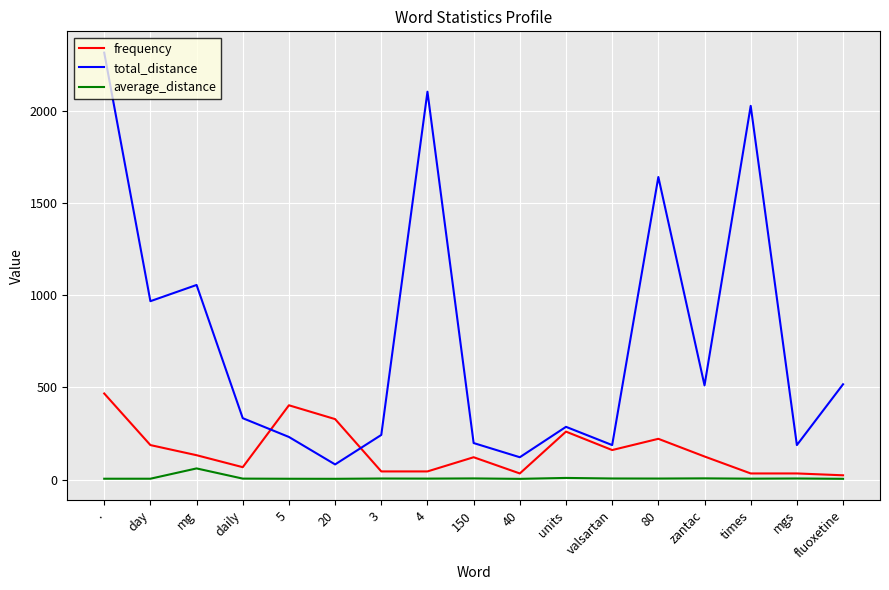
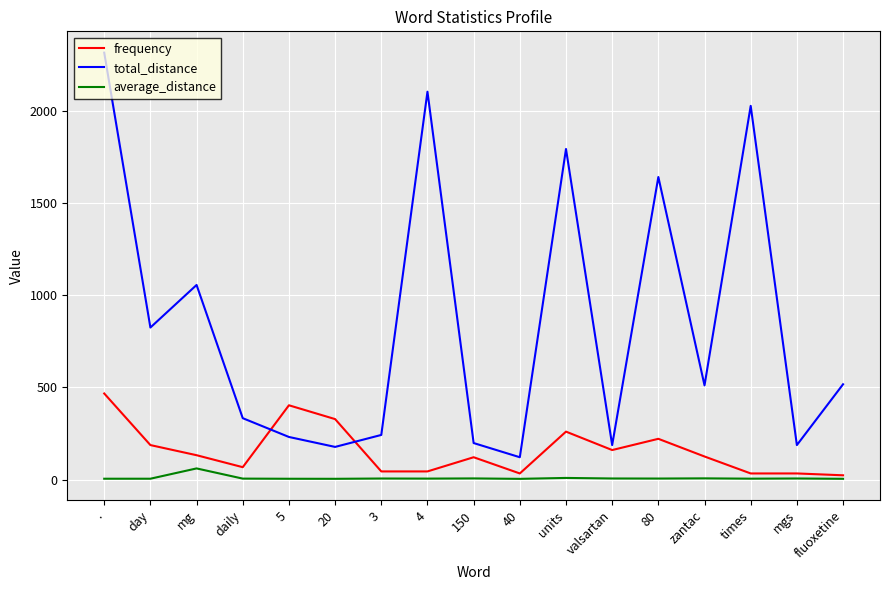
total_distance, day: 970 -> 830
total_distance, 20: 80 -> 180
total_distance, units: 290 -> 1790
